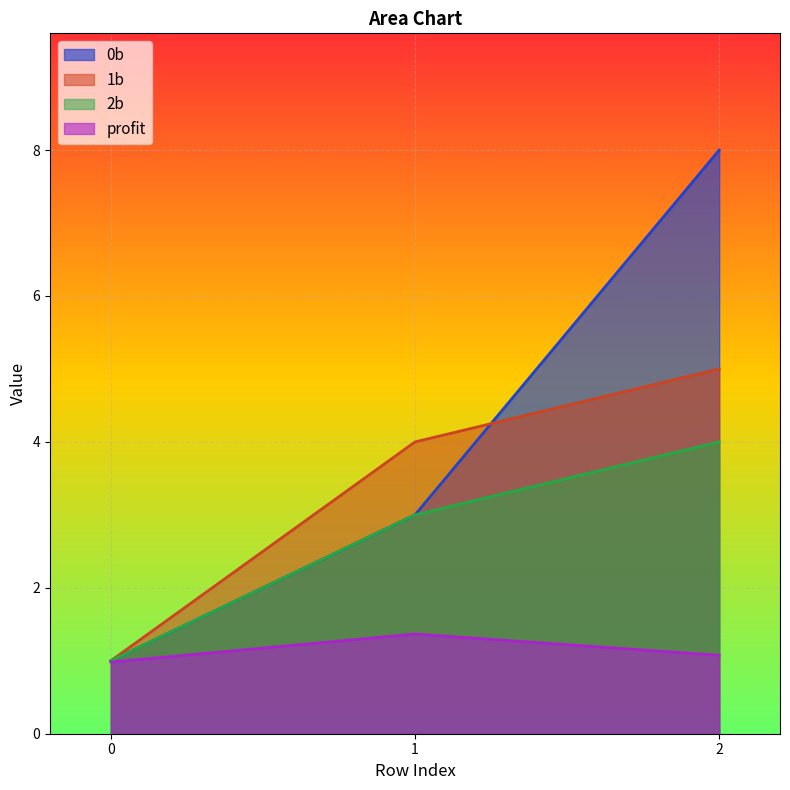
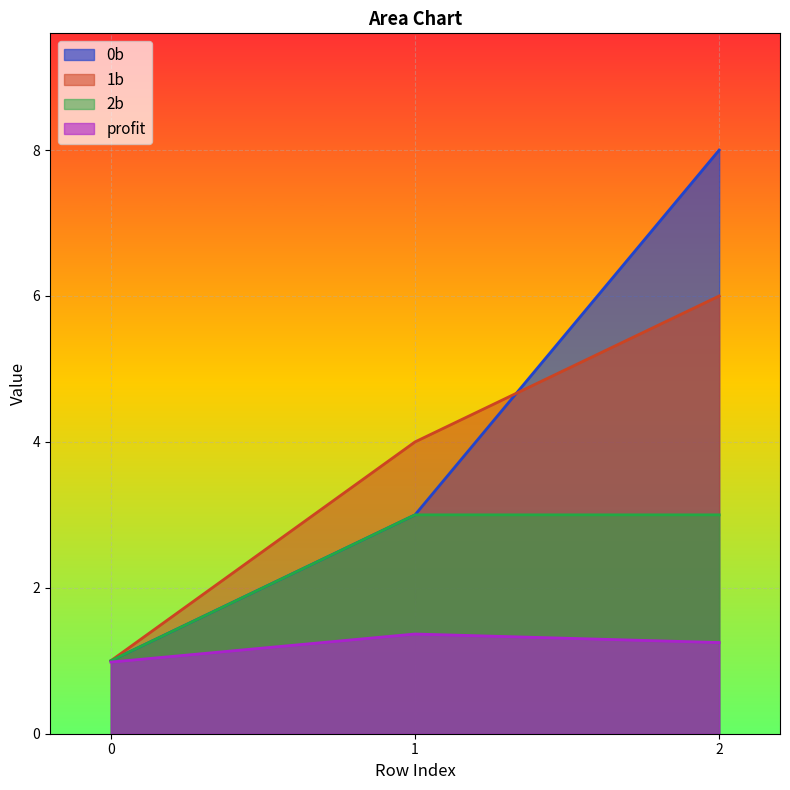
1b, 2: 5 -> 6
2b, 2: 4 -> 3
profit, 2: 1.1 -> 1.2
